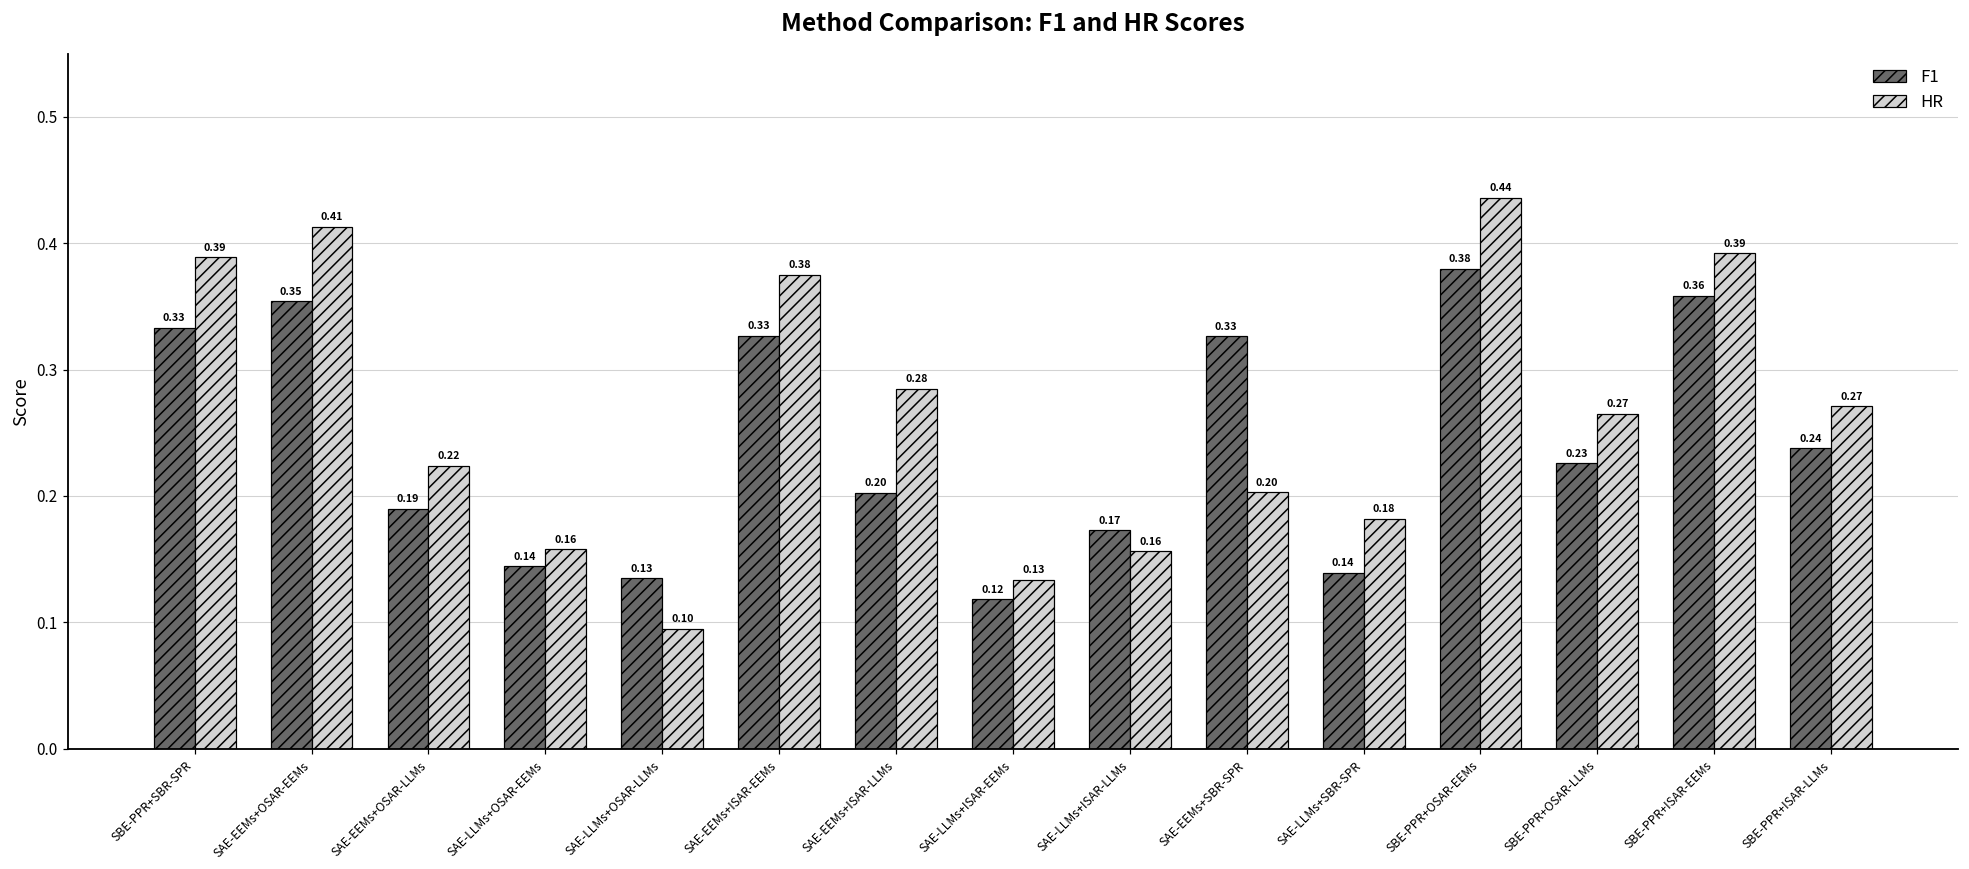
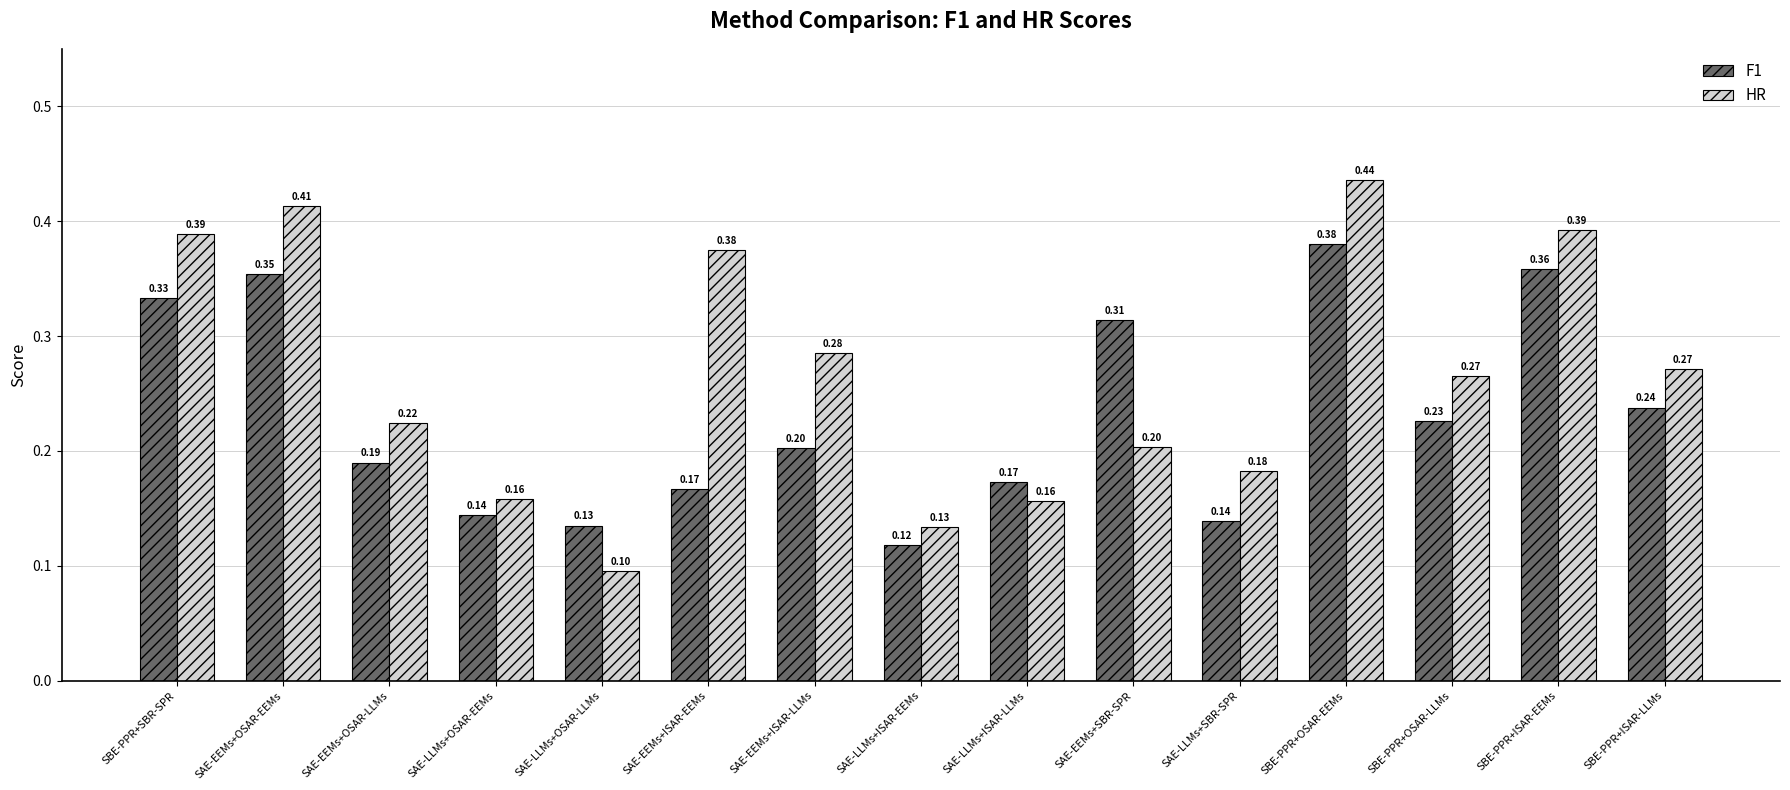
F1, SAE-EEMs+ISAR-EEMs: 0.33 -> 0.17
F1, SAE-EEMs+SBR-SPR: 0.33 -> 0.31
